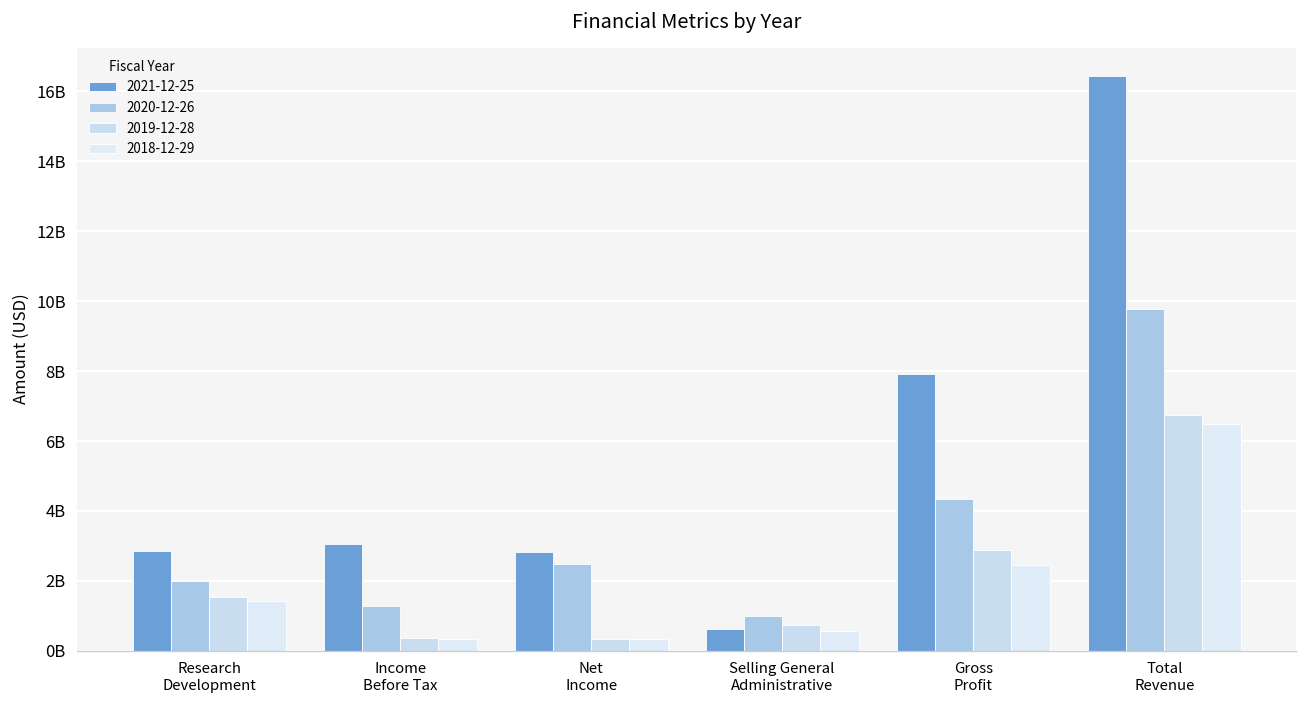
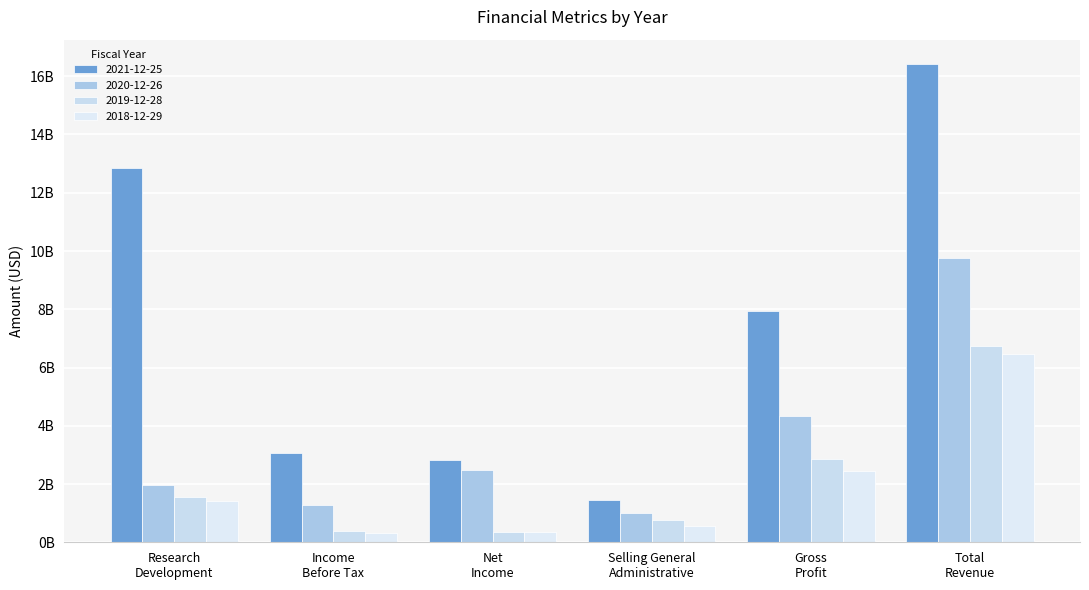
2021-12-25, Research Development: 2800000000 -> 12800000000
2021-12-25, Selling General Administrative: 600000000 -> 1400000000
